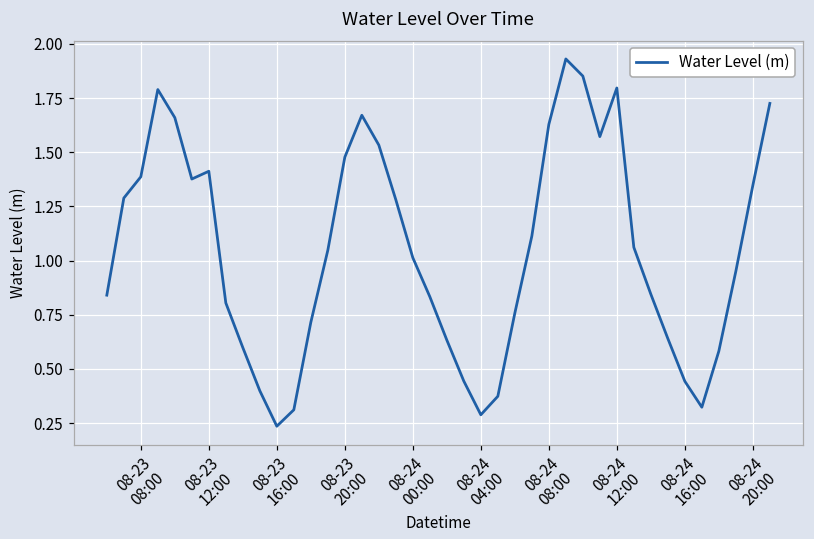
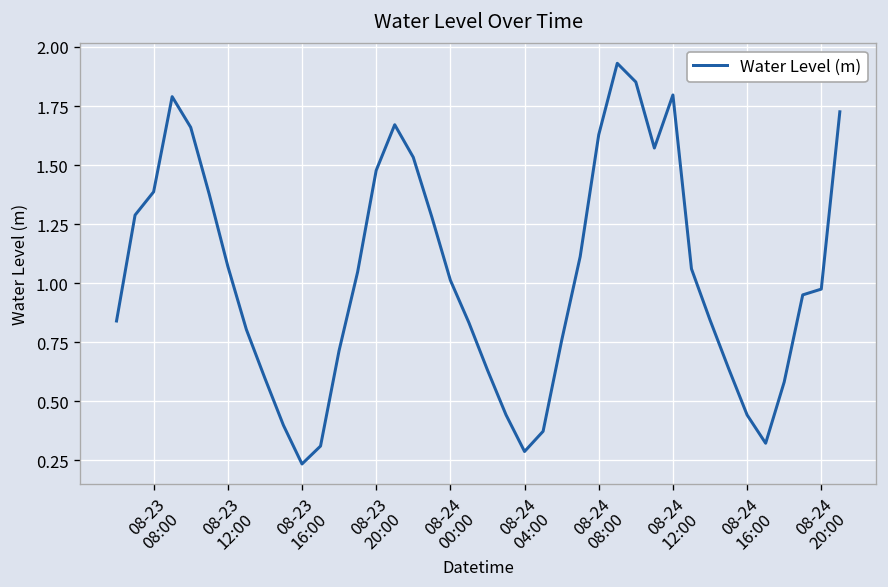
08-23 12:00: 1.41 -> 1.07
08-24 20:00: 1.35 -> 0.98
